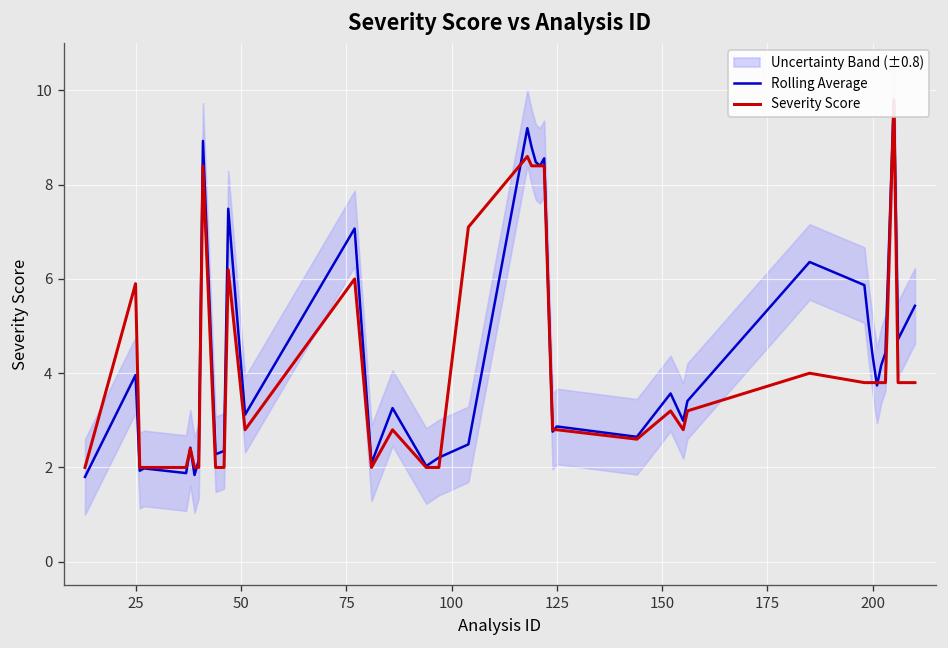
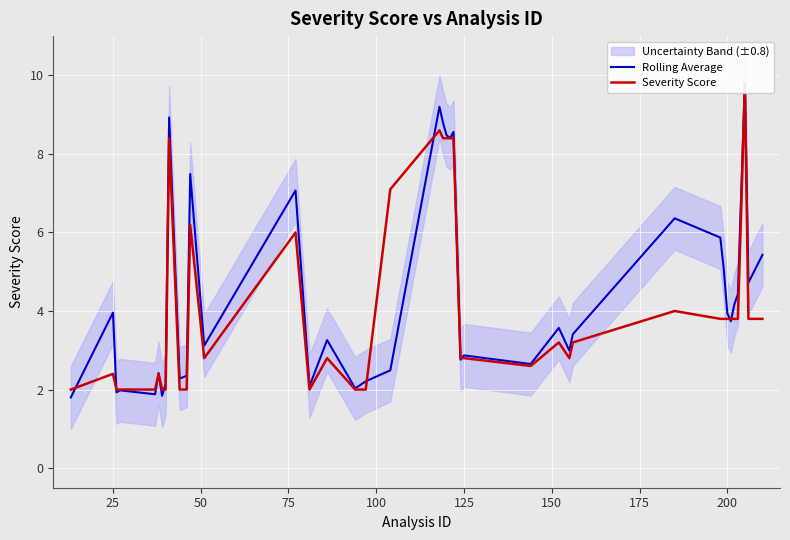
Severity Score, 25: 5.9 -> 2.4
Rolling Average, 200: 4.3 -> 3.9
